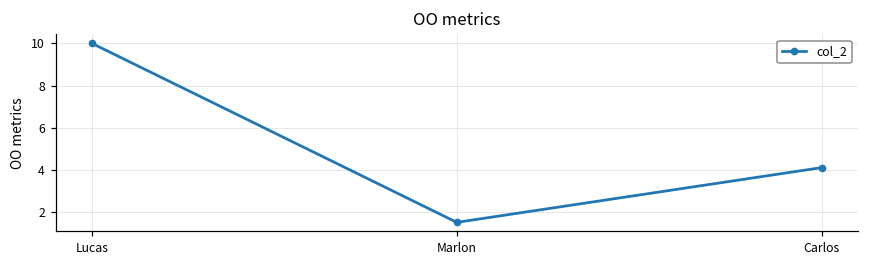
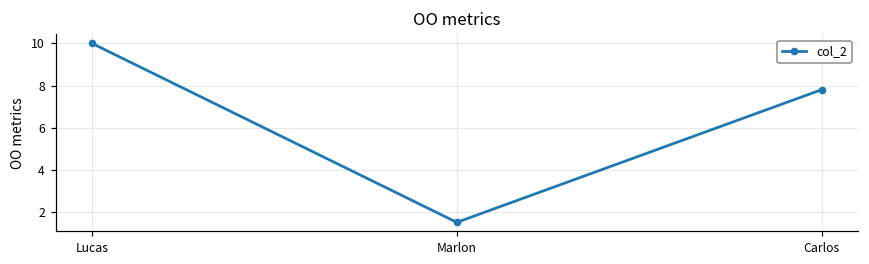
Carlos: 4.1 -> 7.8
